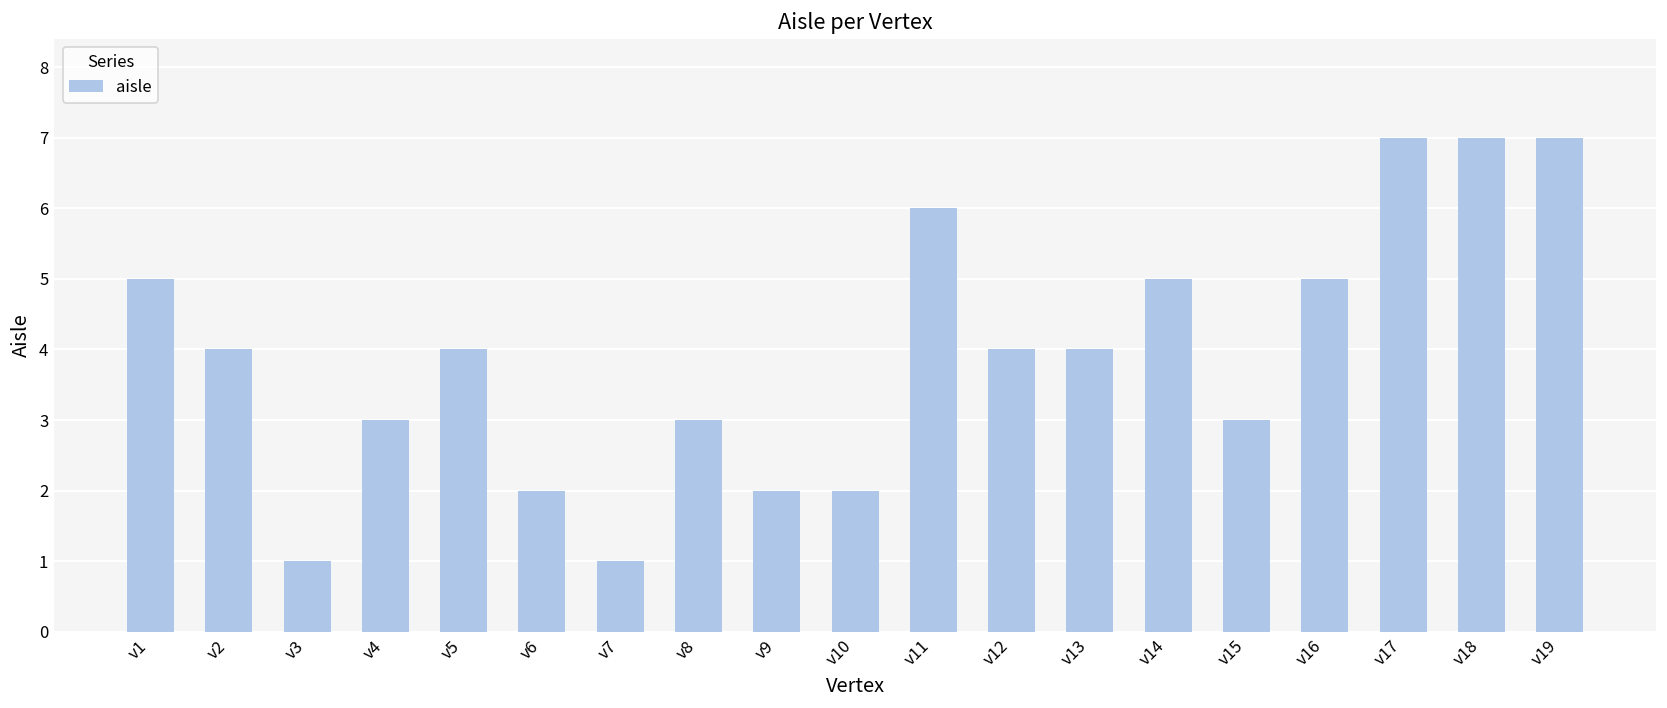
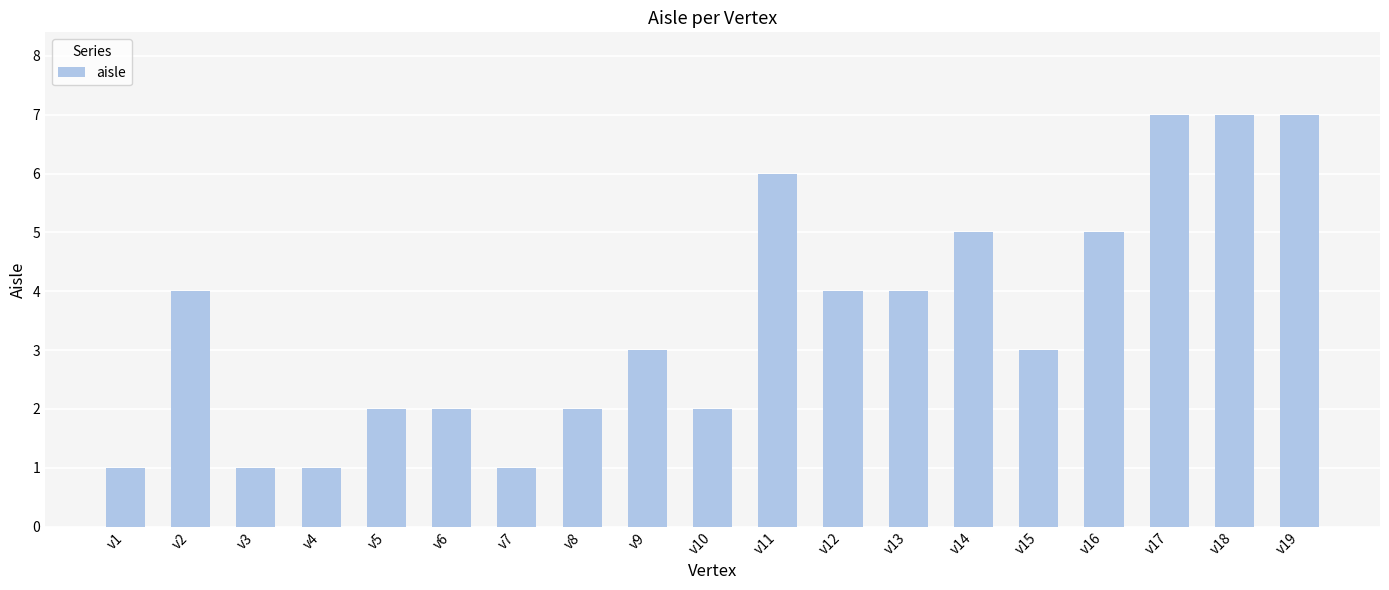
v1: 5 -> 1
v4: 3 -> 1
v5: 4 -> 2
v8: 3 -> 2
v9: 2 -> 3
